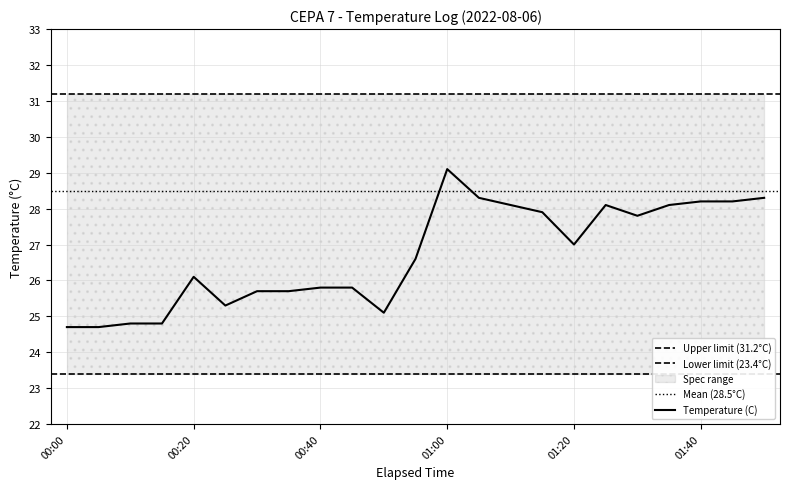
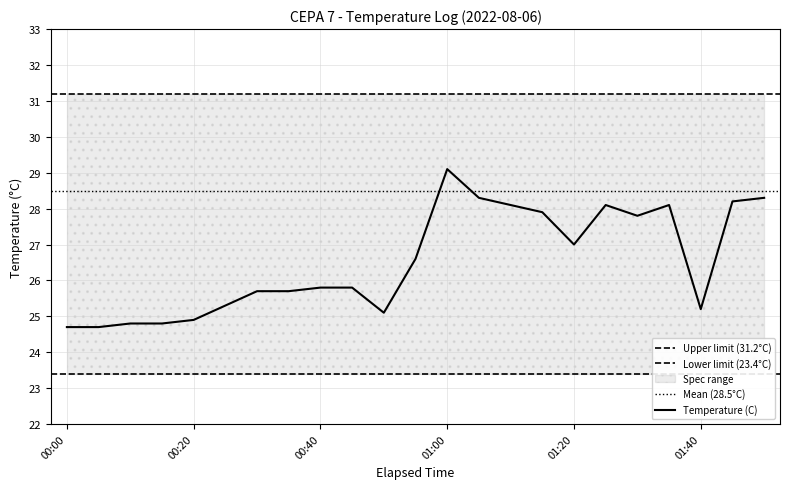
Temperature (C), 00:20: 26.1 -> 24.9
Temperature (C), 01:40: 28.2 -> 25.2
